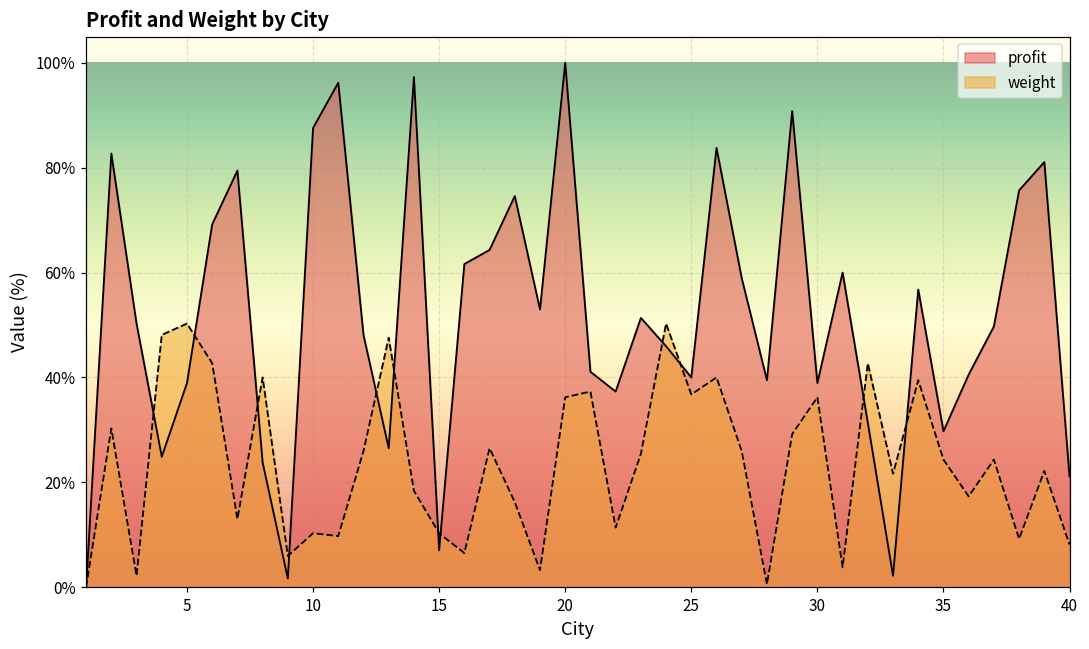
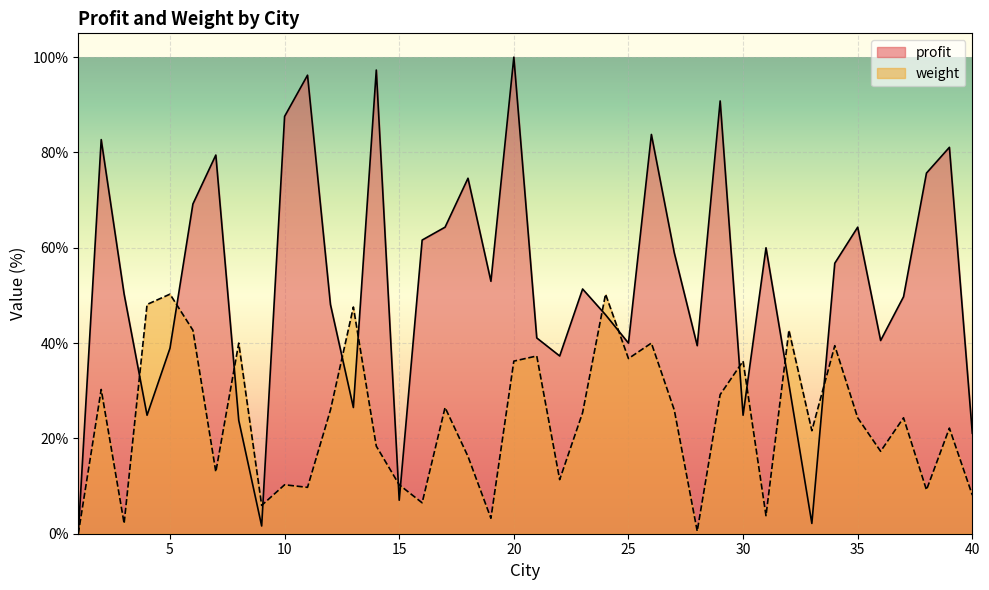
profit, 30: 39% -> 25%
profit, 35: 30% -> 64%
